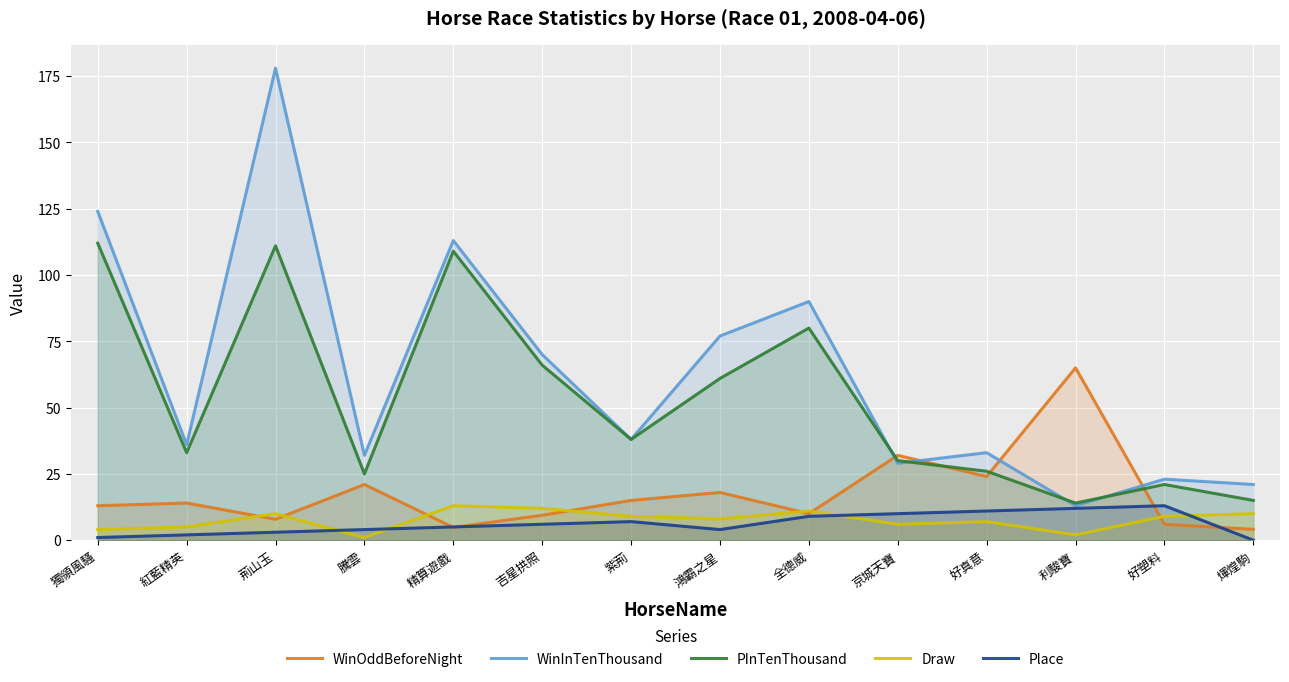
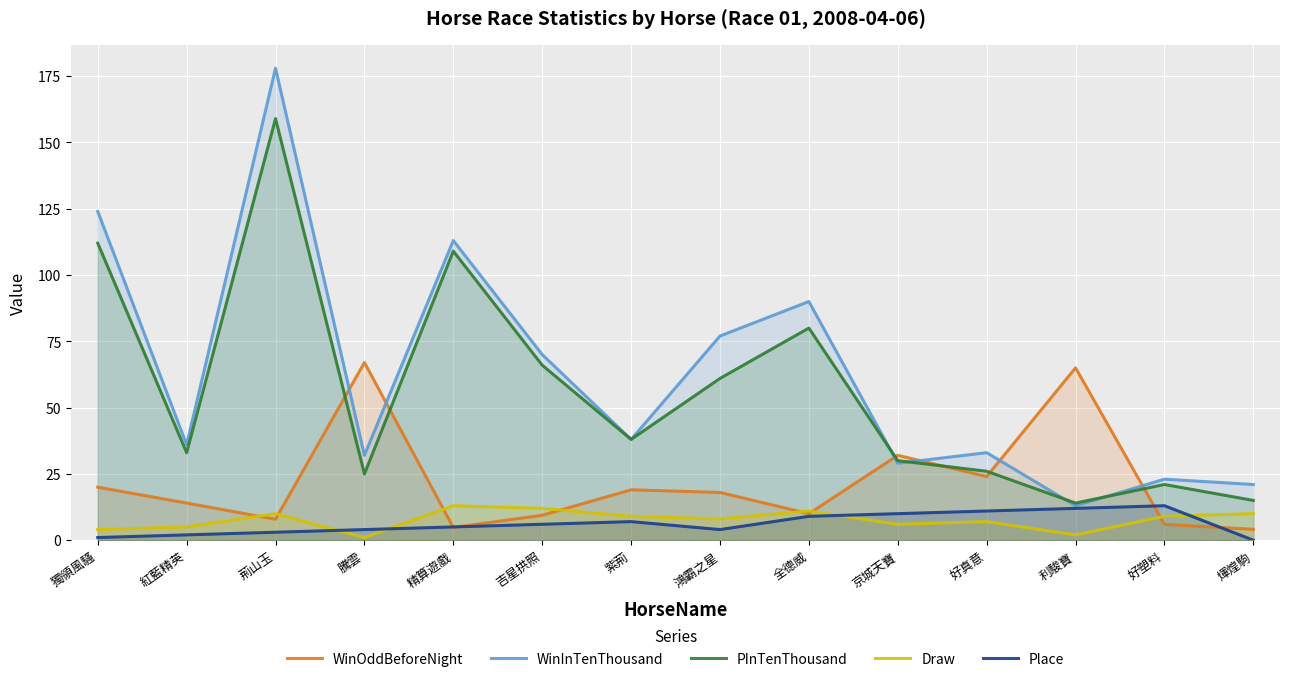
WinOddBeforeNight, 獨領風騷: 13 -> 20
PInTenThousand, 荊山玉: 111 -> 159
WinOddBeforeNight, 騰雲: 21 -> 67
WinOddBeforeNight, 紫荊: 15 -> 19
